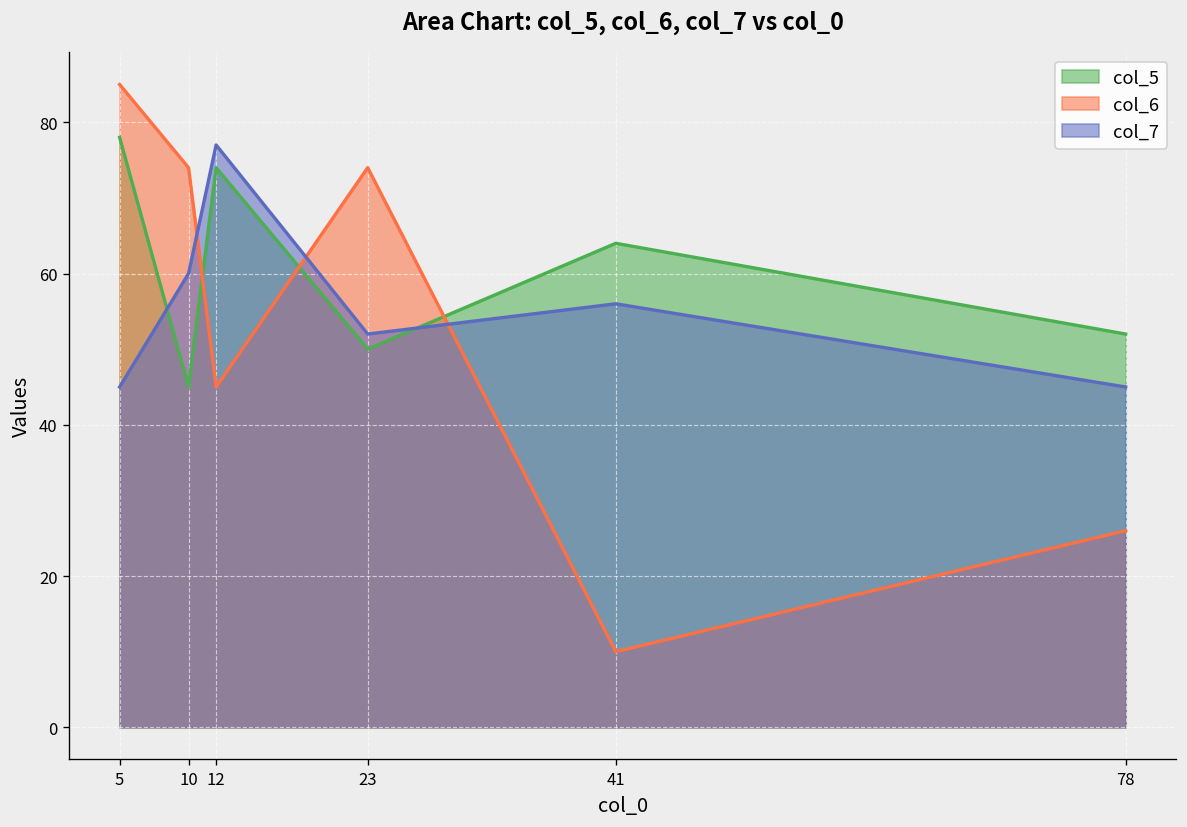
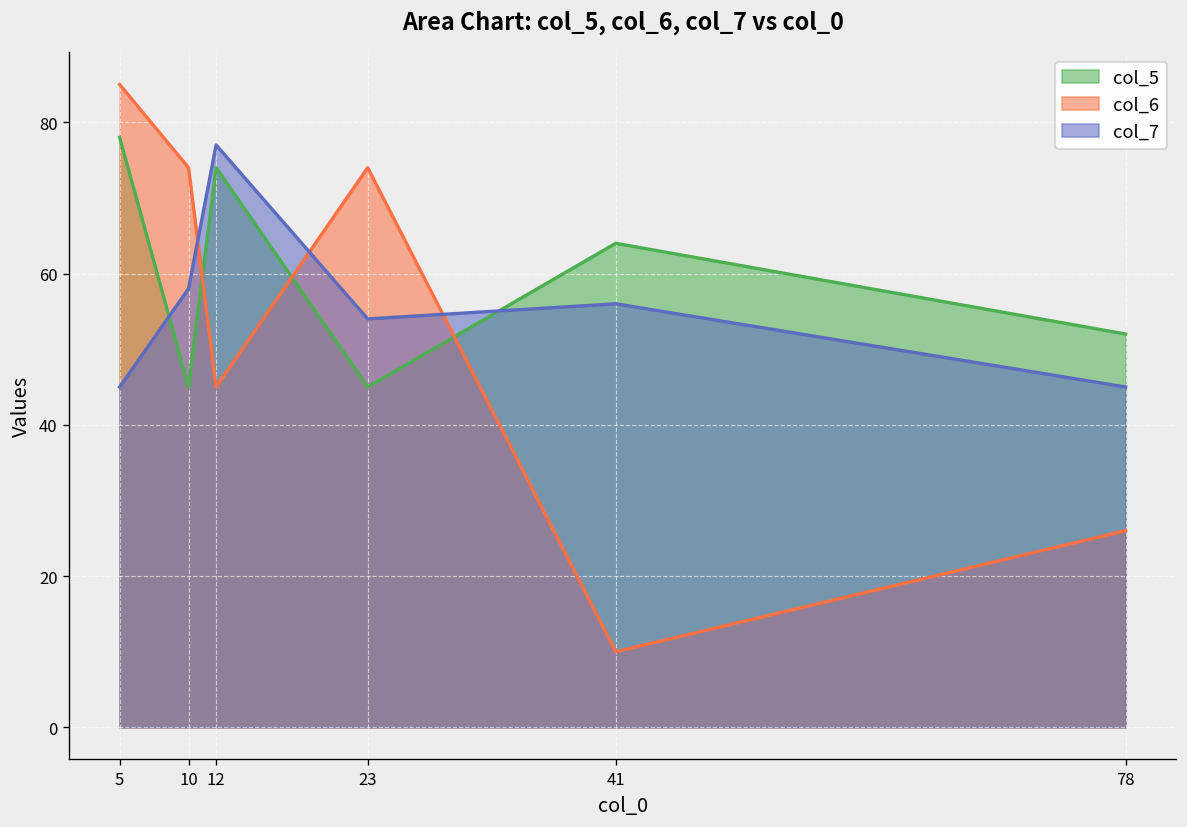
col_7, 10: 60 -> 58
col_5, 23: 50 -> 45
col_7, 23: 52 -> 54
